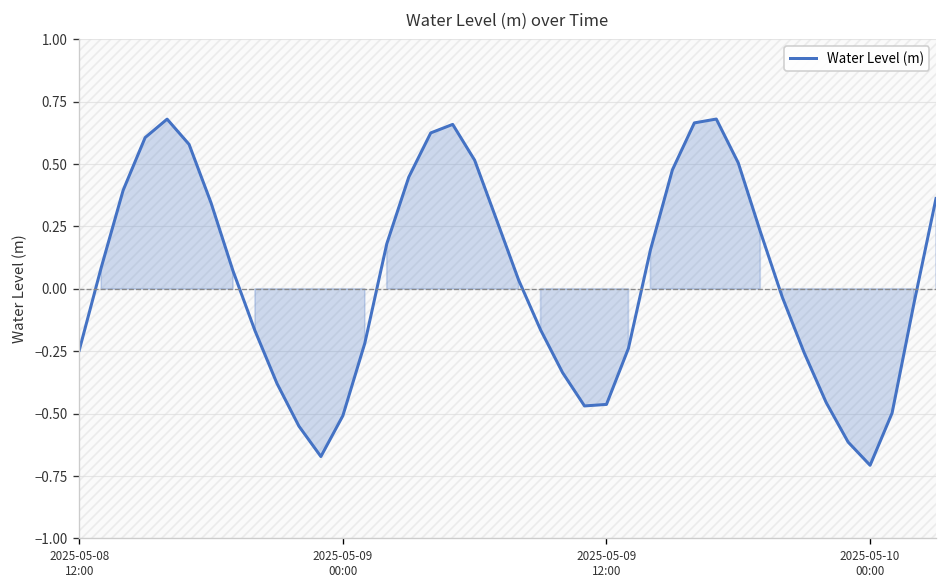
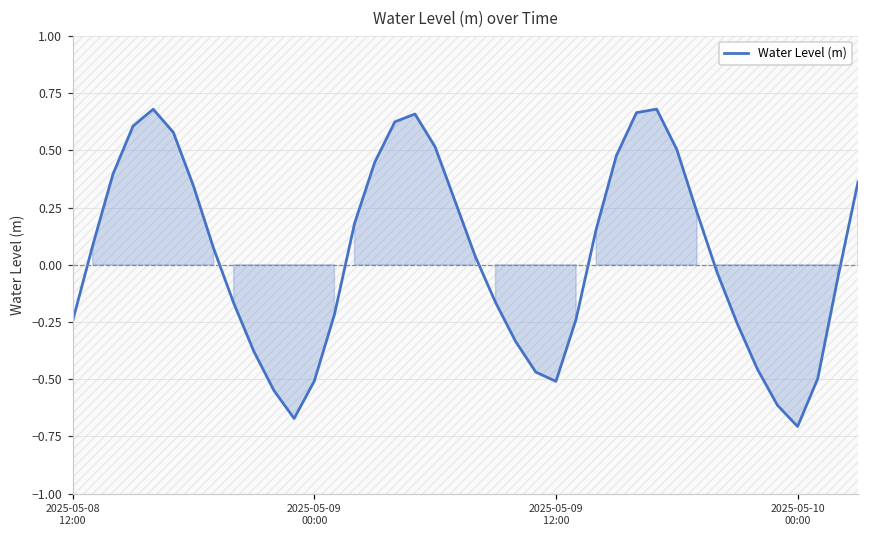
Water Level (m), 2025-05-09 12:00: -0.46 -> -0.51
